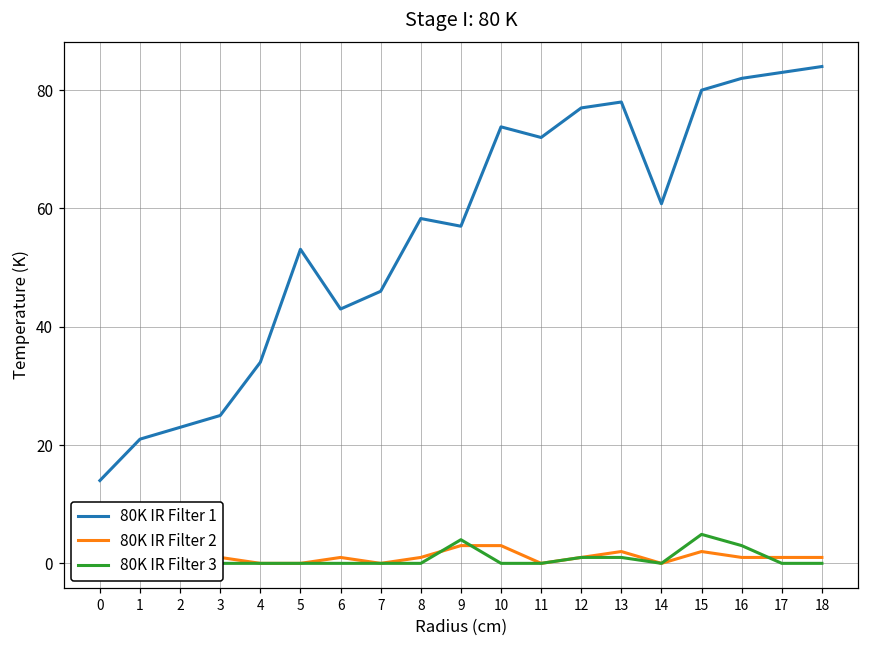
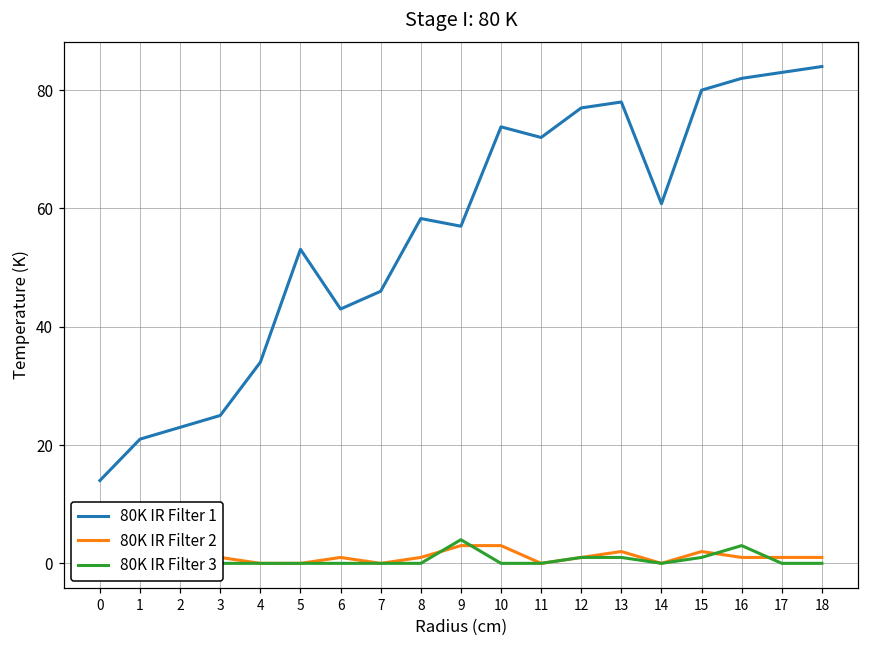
80K IR Filter 3, 15: 5 -> 1
